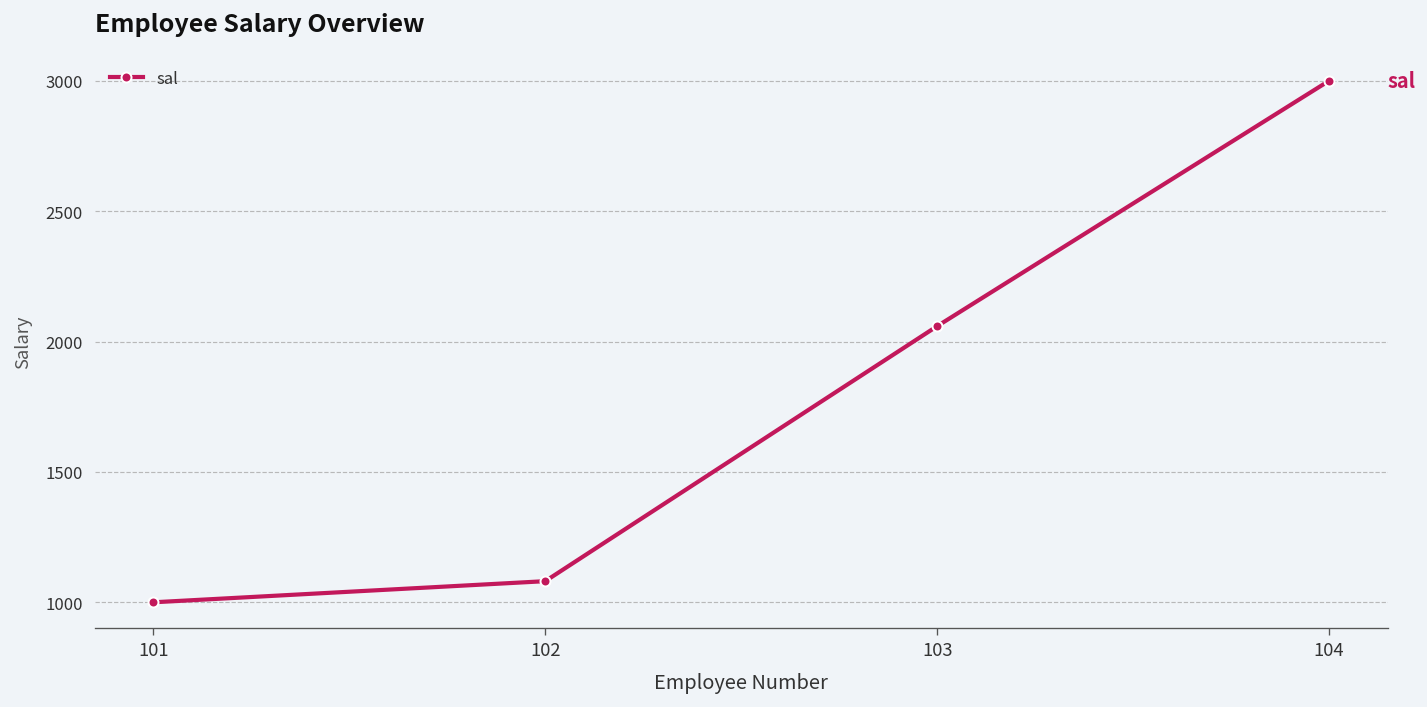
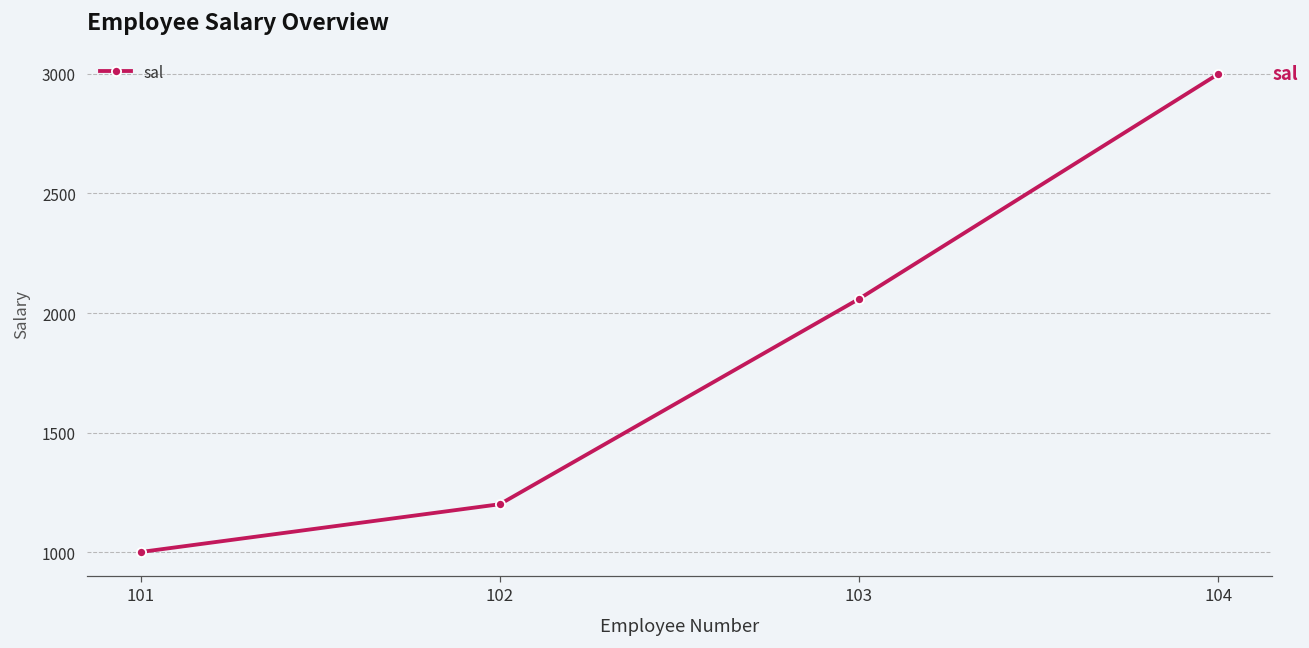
102: 1080 -> 1200
